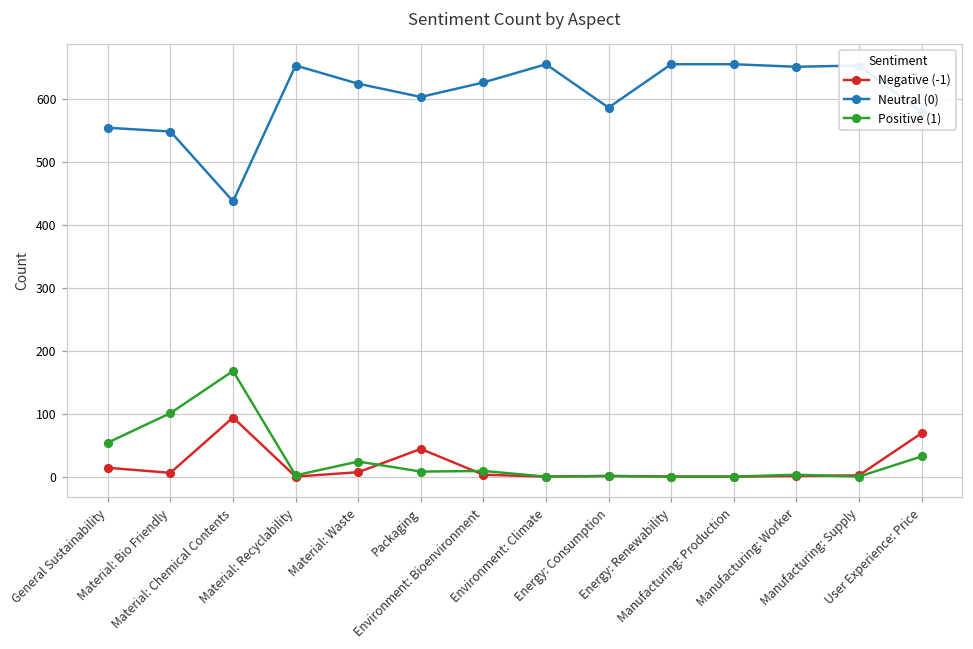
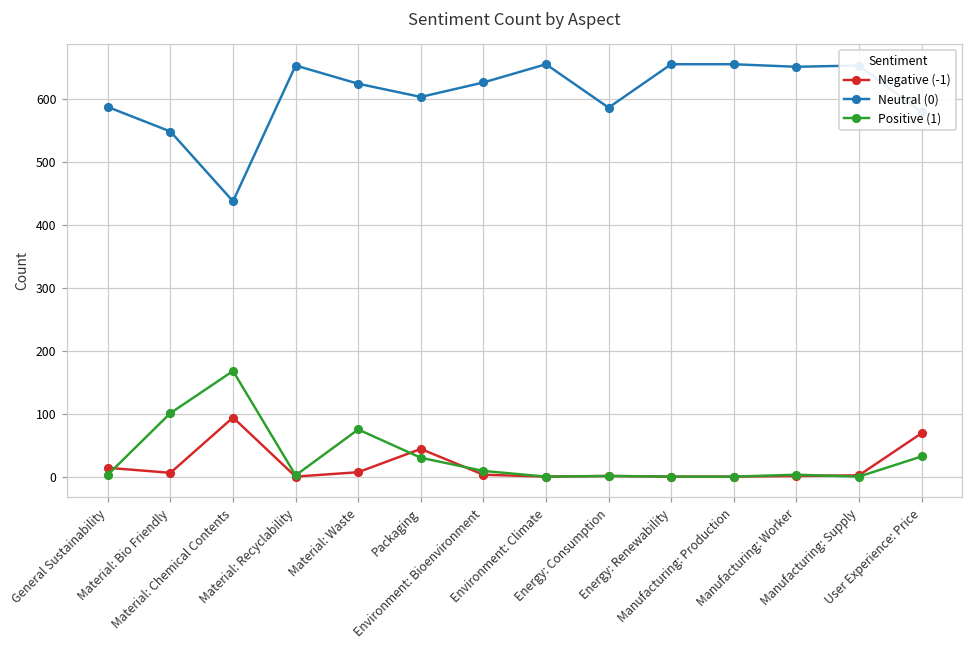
Neutral (0), General Sustainability: 560 -> 590
Positive (1), General Sustainability: 50 -> 0
Positive (1), Material: Waste: 20 -> 80
Positive (1), Packaging: 10 -> 30
